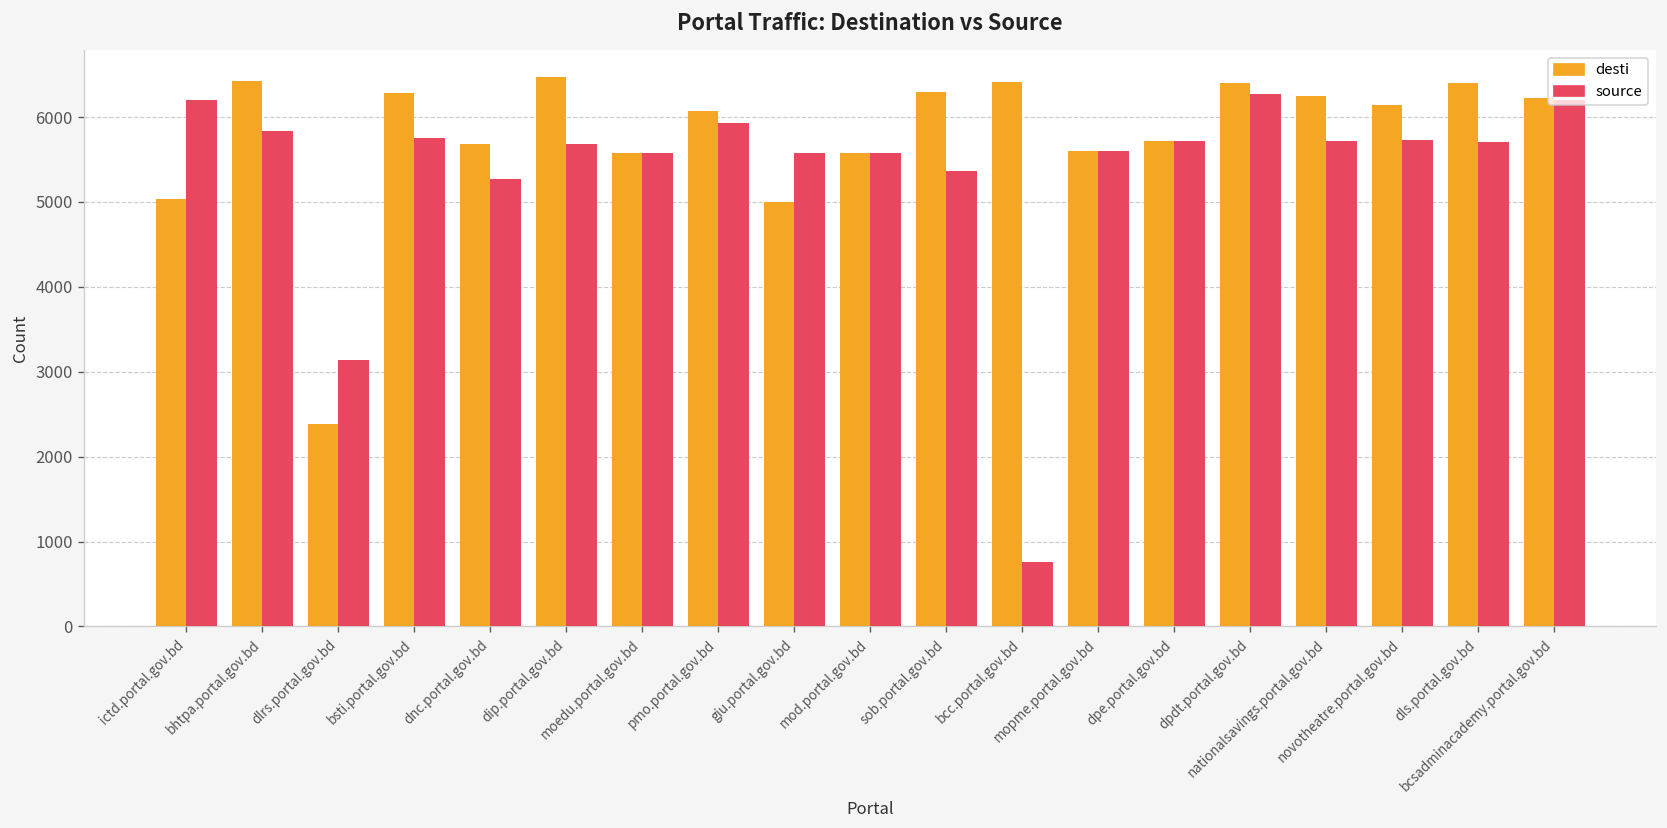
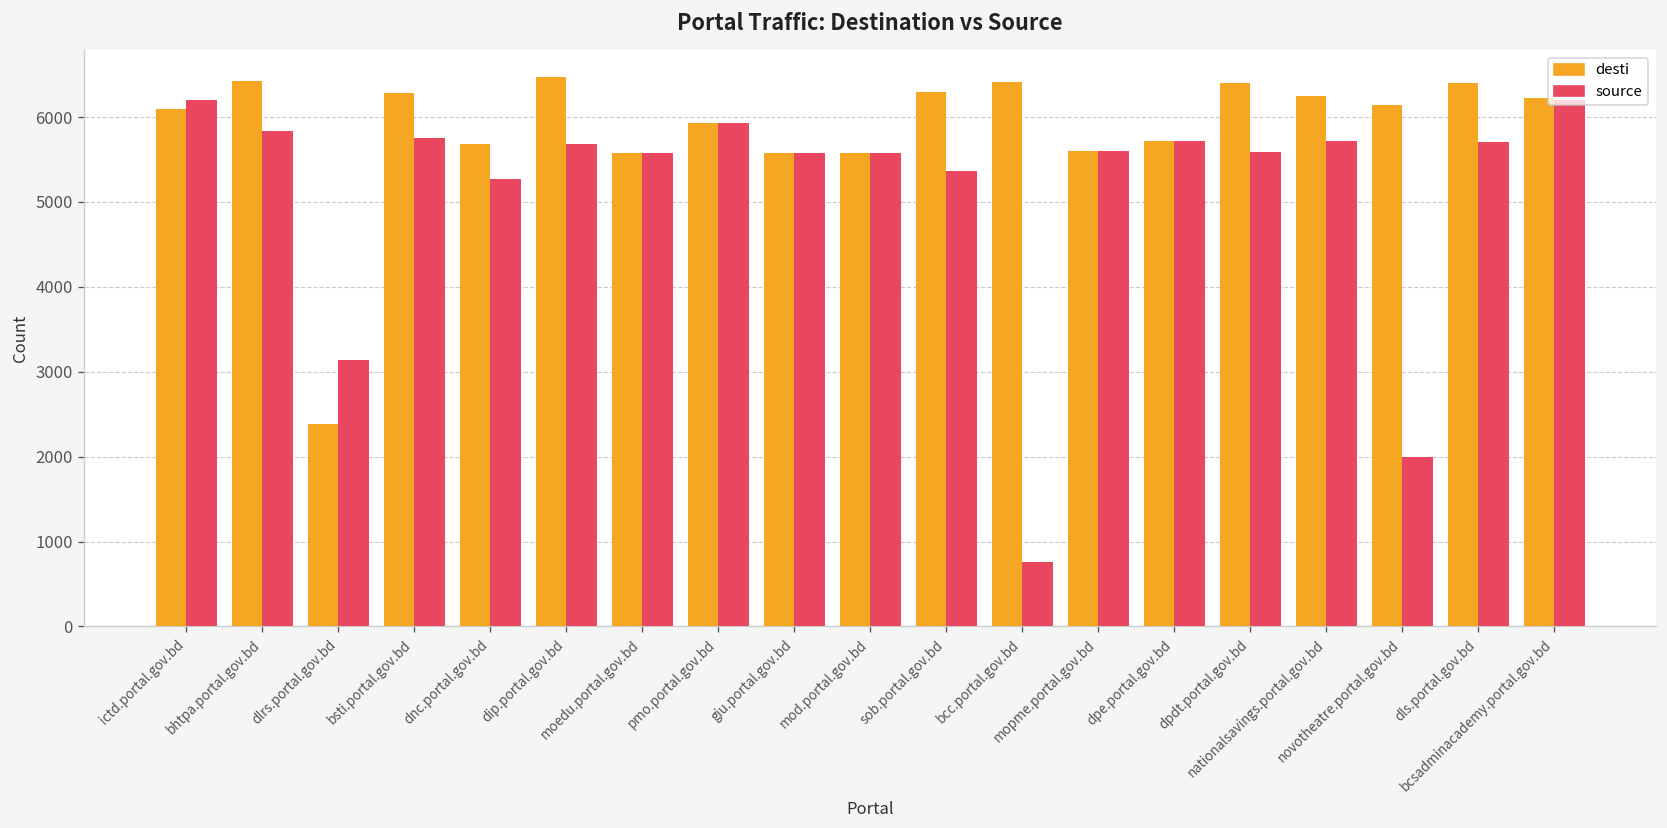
desti, ictd.portal.gov.bd: 5000 -> 6100
desti, pmo.portal.gov.bd: 6100 -> 5900
desti, giu.portal.gov.bd: 5000 -> 5600
source, dpdt.portal.gov.bd: 6300 -> 5600
source, novotheatre.portal.gov.bd: 5700 -> 2000
